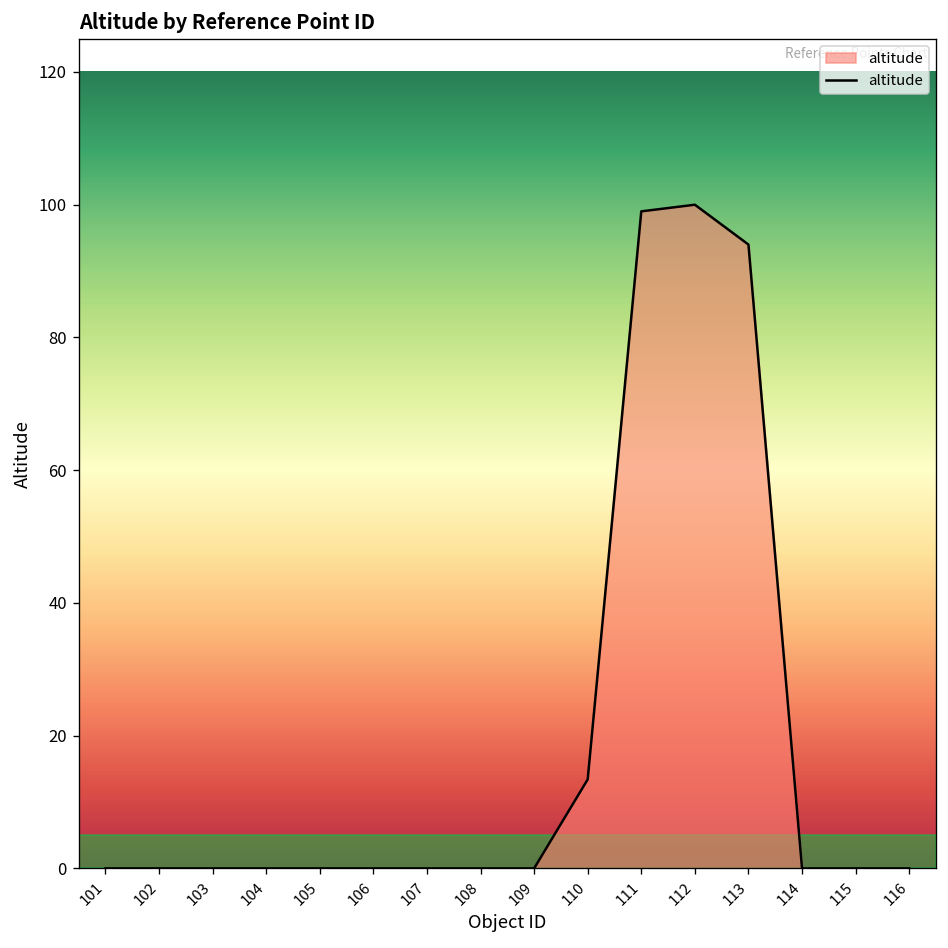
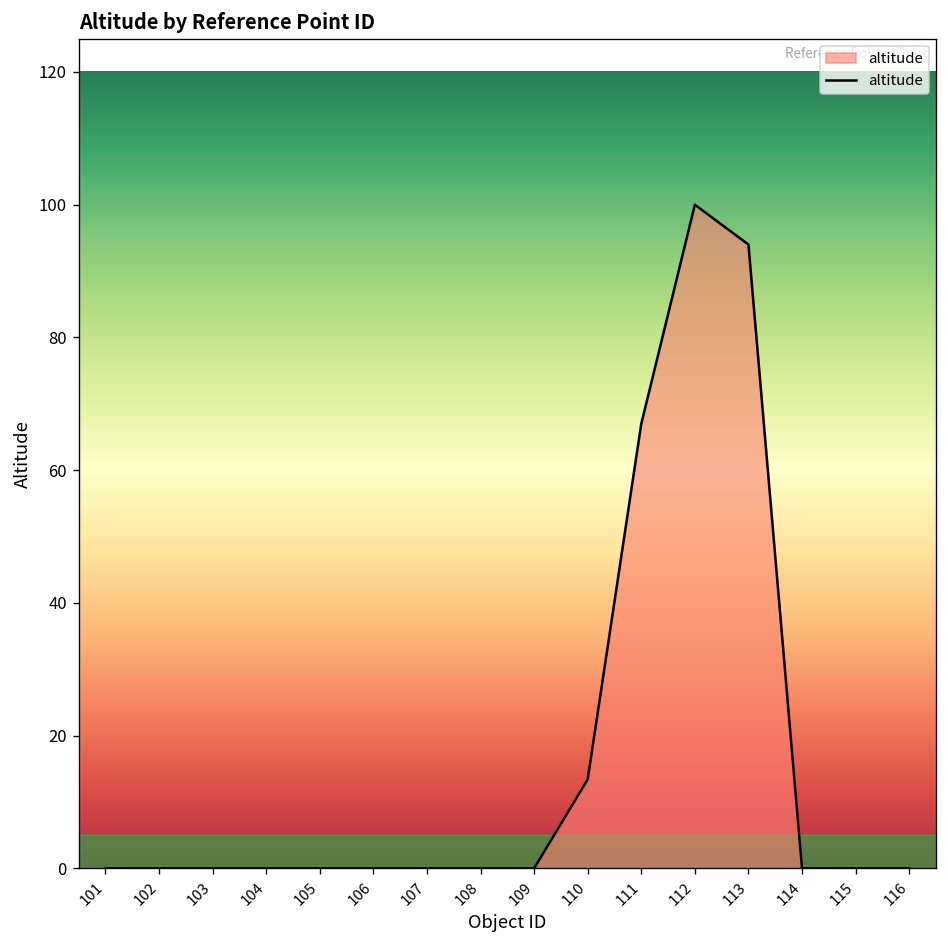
111: 99 -> 67
